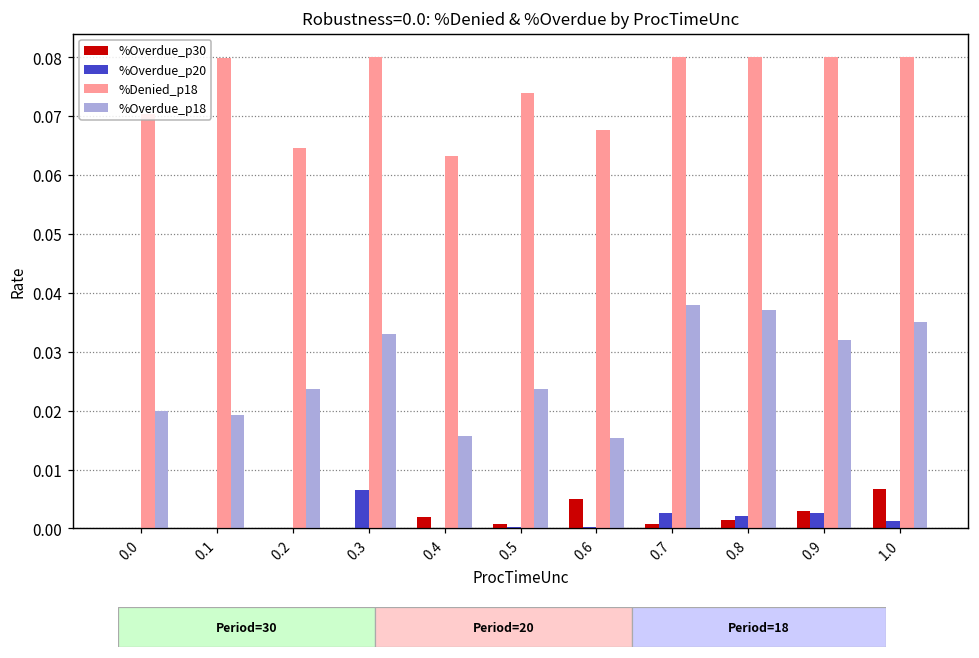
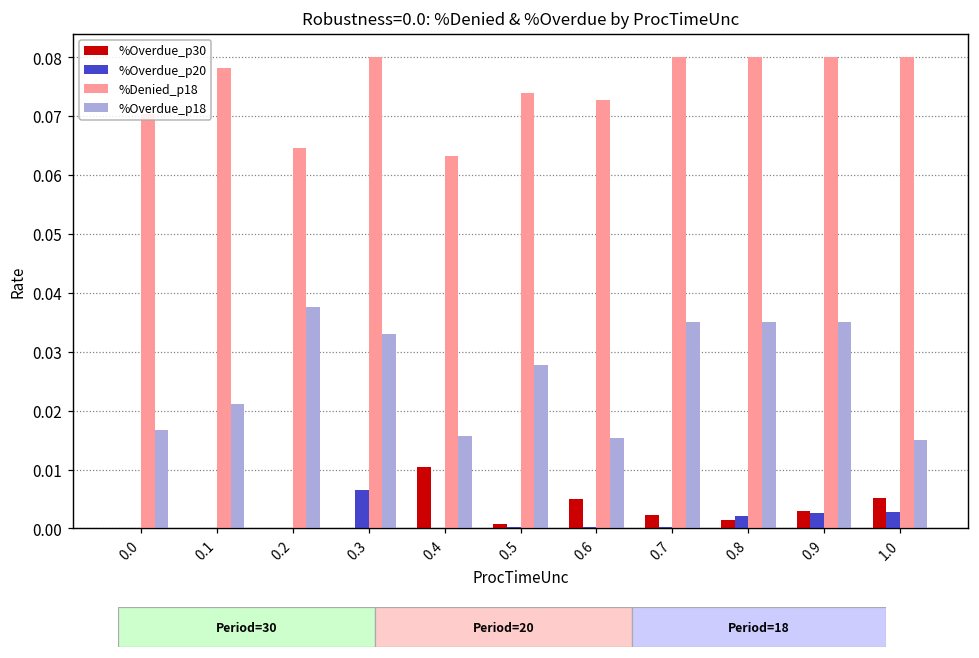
%Overdue_p18, 0.0: 0.020 -> 0.017
%Denied_p18, 0.1: 0.080 -> 0.078
%Overdue_p18, 0.1: 0.019 -> 0.021
%Overdue_p18, 0.2: 0.024 -> 0.038
%Overdue_p30, 0.4: 0.002 -> 0.010
%Overdue_p18, 0.5: 0.024 -> 0.028
%Denied_p18, 0.6: 0.068 -> 0.073
%Overdue_p30, 0.7: 0.001 -> 0.002
%Overdue_p20, 0.7: 0.003 -> 0.000
%Overdue_p18, 0.7: 0.038 -> 0.035
%Overdue_p18, 0.8: 0.037 -> 0.035
%Overdue_p18, 0.9: 0.032 -> 0.035
%Overdue_p30, 1.0: 0.007 -> 0.005
%Overdue_p20, 1.0: 0.001 -> 0.003
%Overdue_p18, 1.0: 0.035 -> 0.015
